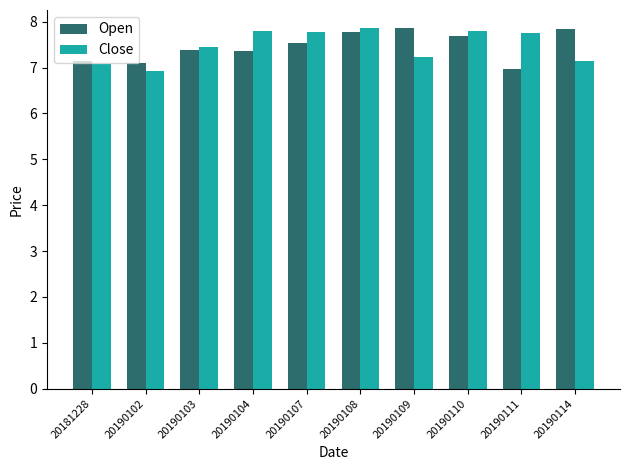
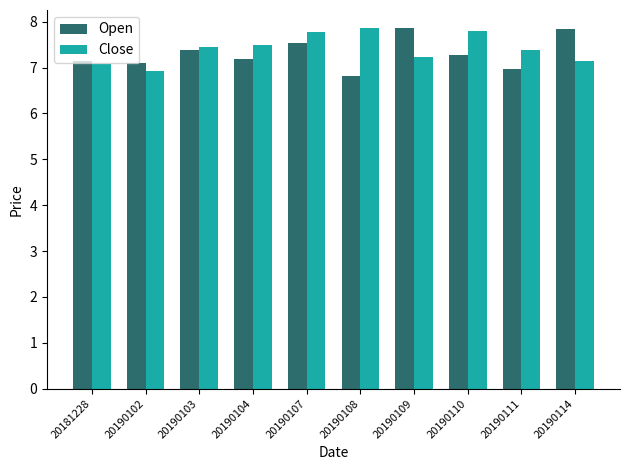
Open, 20190104: 7.4 -> 7.2
Close, 20190104: 7.8 -> 7.5
Open, 20190108: 7.8 -> 6.8
Open, 20190110: 7.7 -> 7.3
Close, 20190111: 7.8 -> 7.4
